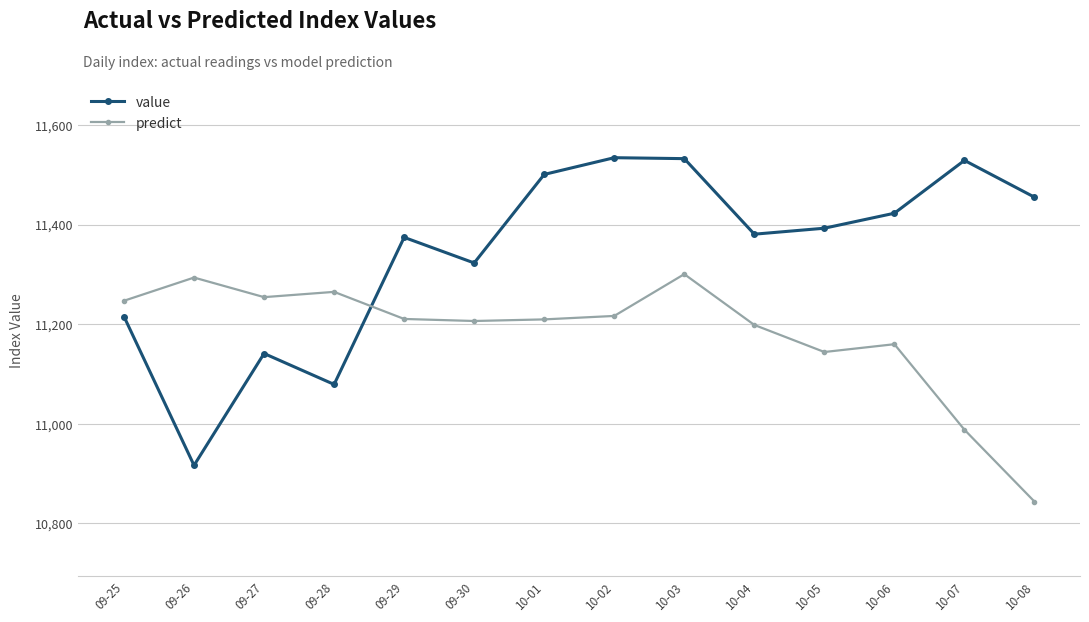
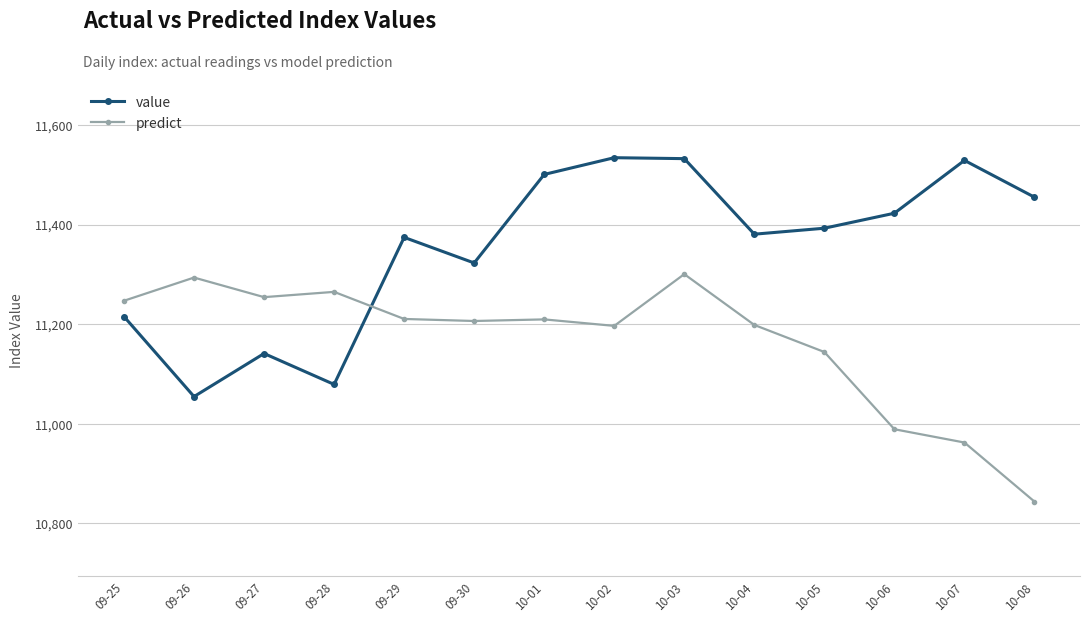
value, 09-26: 10,920 -> 11,050
predict, 10-02: 11,220 -> 11,200
predict, 10-06: 11,160 -> 10,990
predict, 10-07: 10,990 -> 10,960
